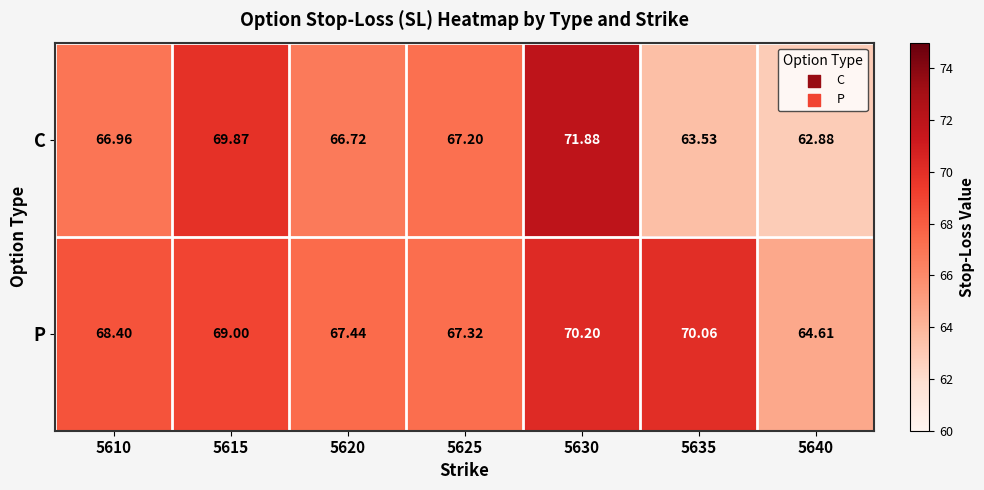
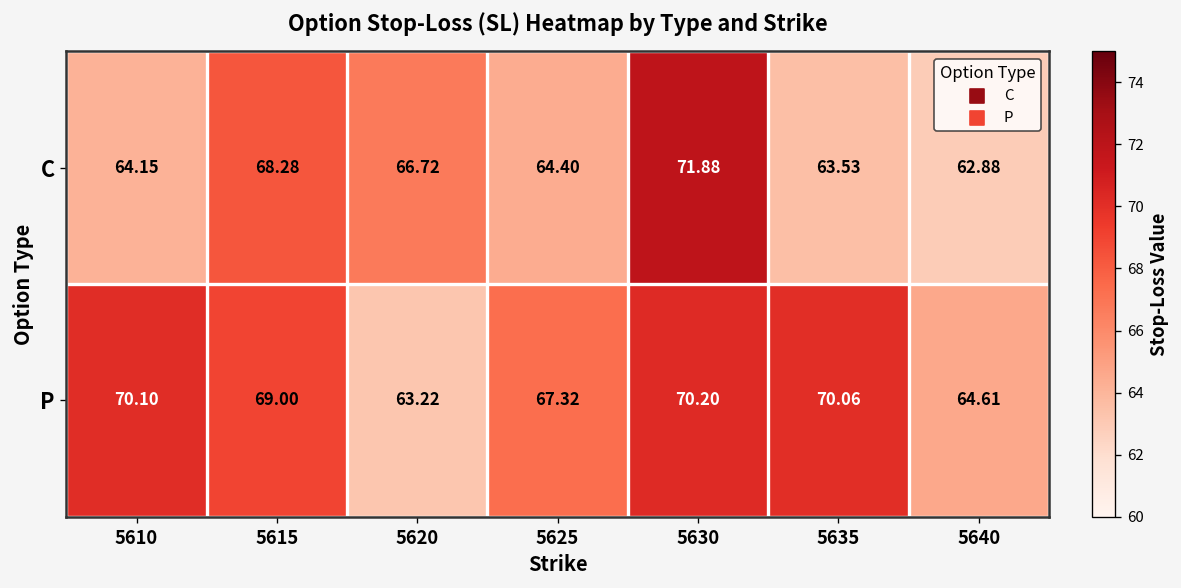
C, 5610: 66.96 -> 64.15
C, 5615: 69.87 -> 68.28
C, 5625: 67.20 -> 64.40
P, 5610: 68.40 -> 70.10
P, 5620: 67.44 -> 63.22
